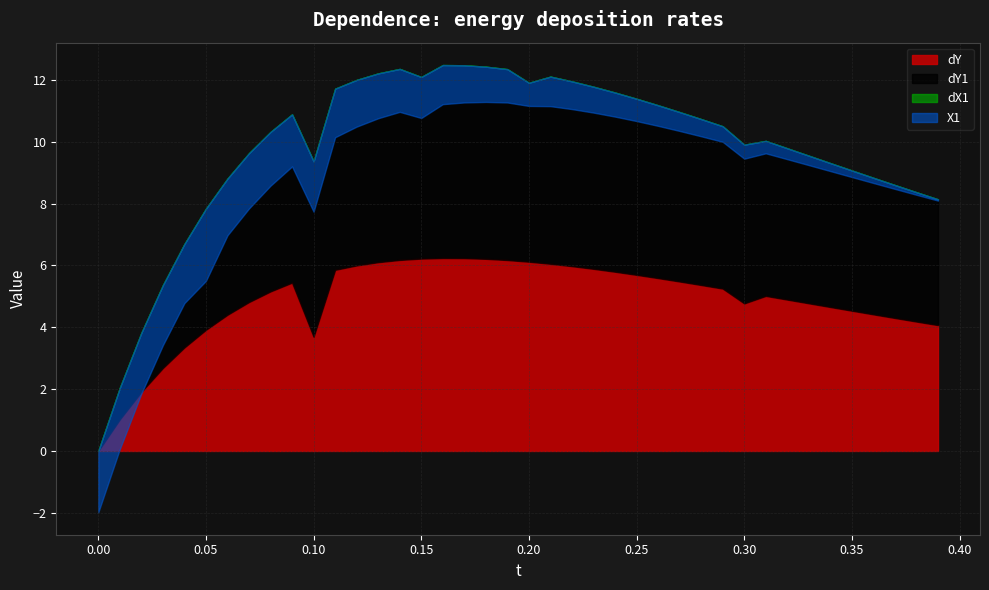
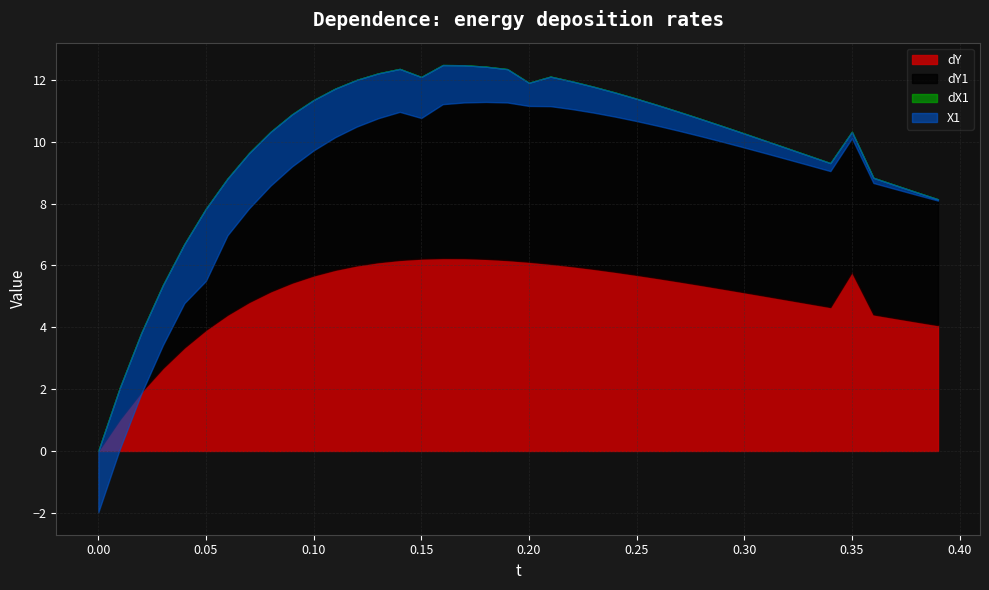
dY, 0.10: 3.7 -> 5.7
dY, 0.30: 4.8 -> 5.1
dY, 0.35: 4.5 -> 5.8
